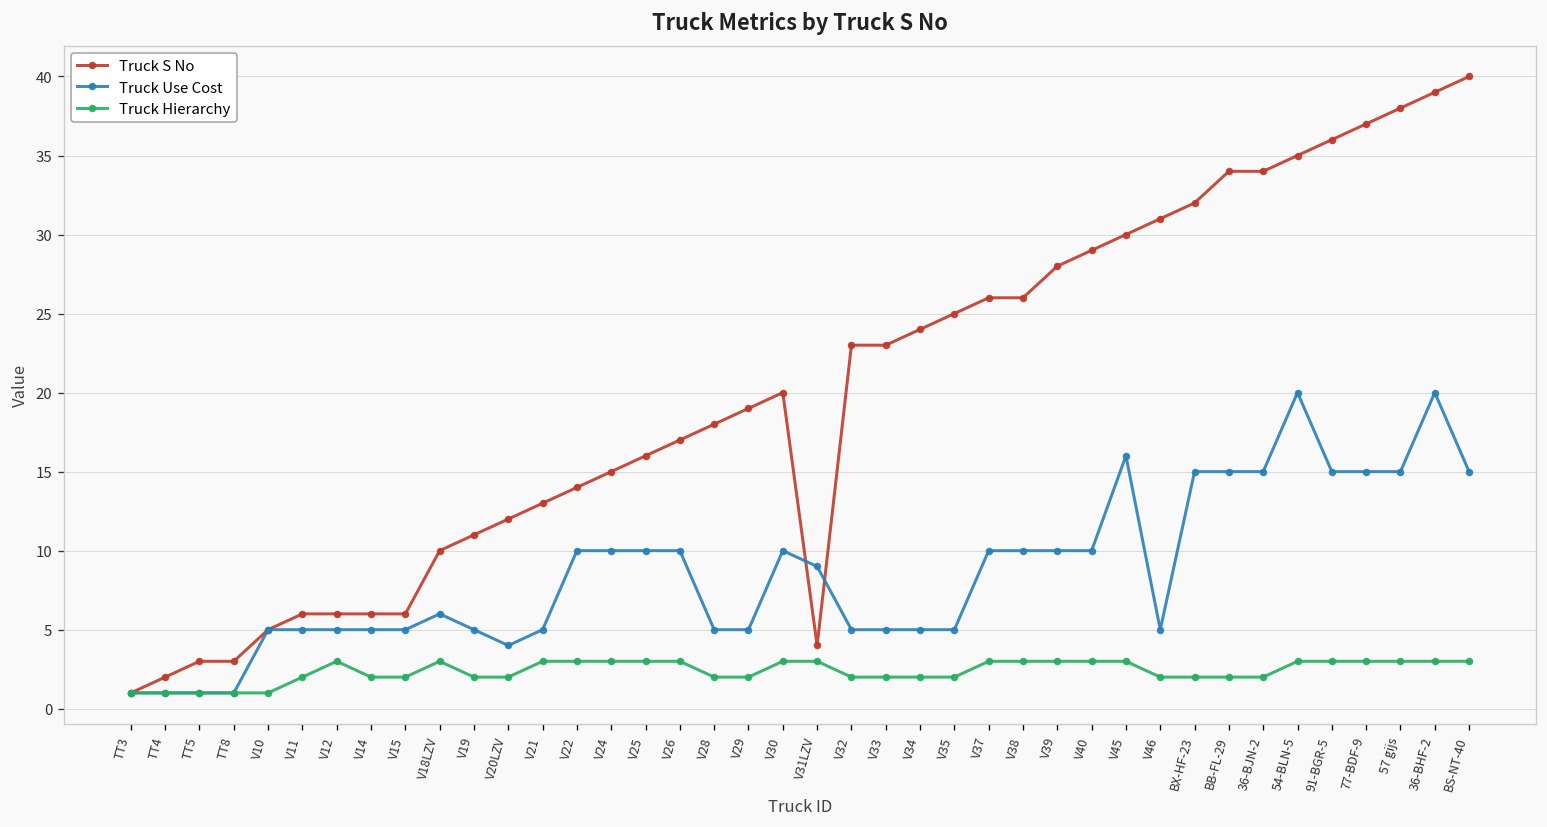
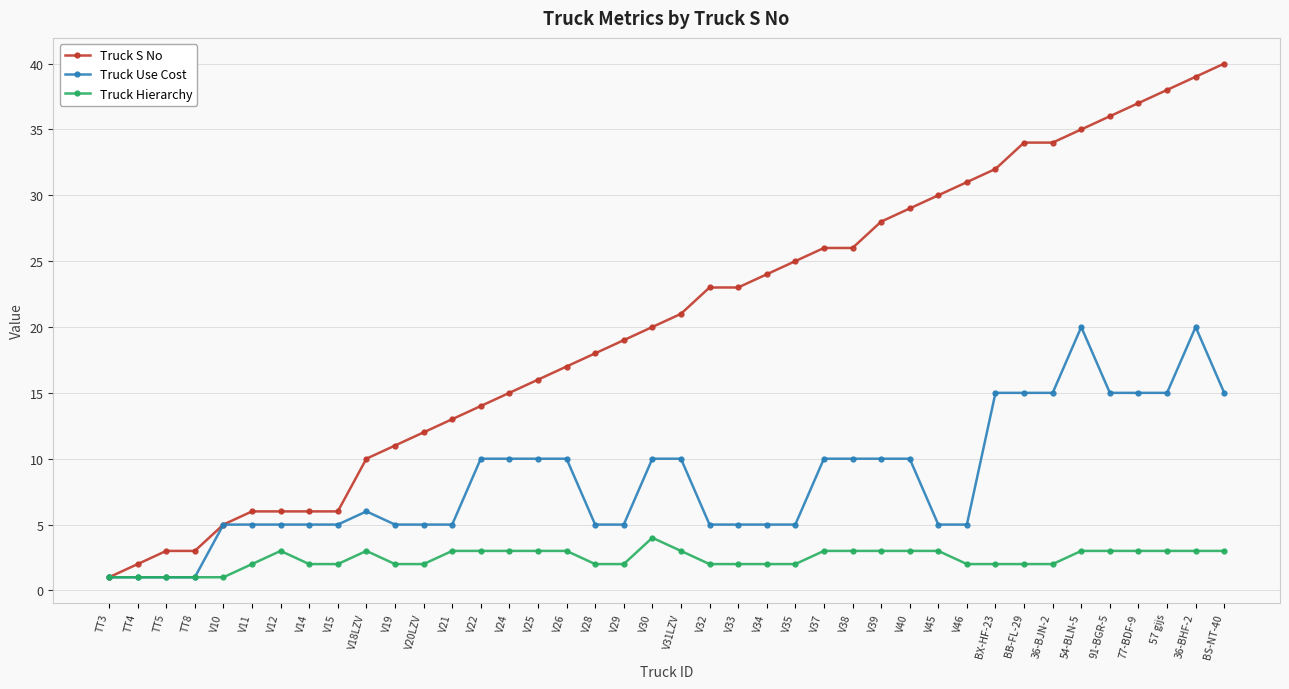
Truck Use Cost, V20LZV: 4 -> 5
Truck Hierarchy, V30: 3 -> 4
Truck S No, V31LZV: 4 -> 21
Truck Use Cost, V31LZV: 9 -> 10
Truck Use Cost, V45: 16 -> 5
